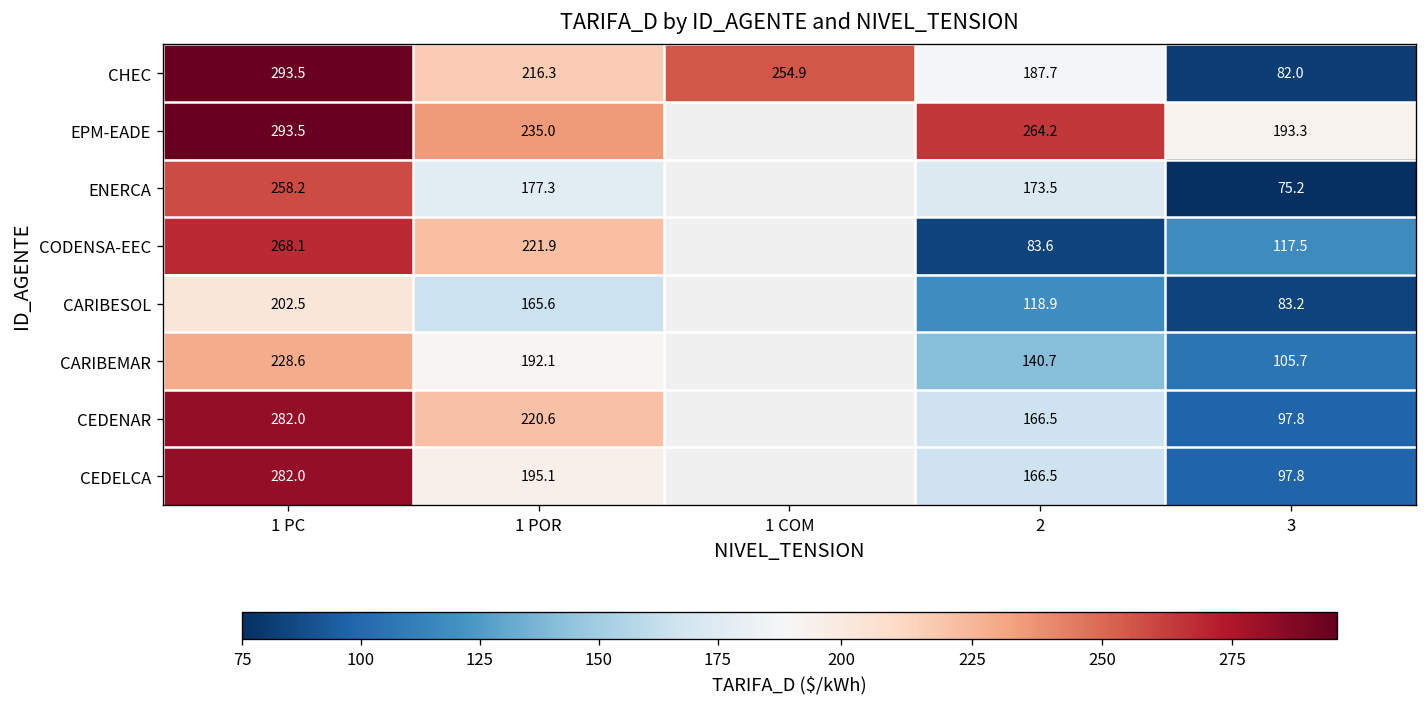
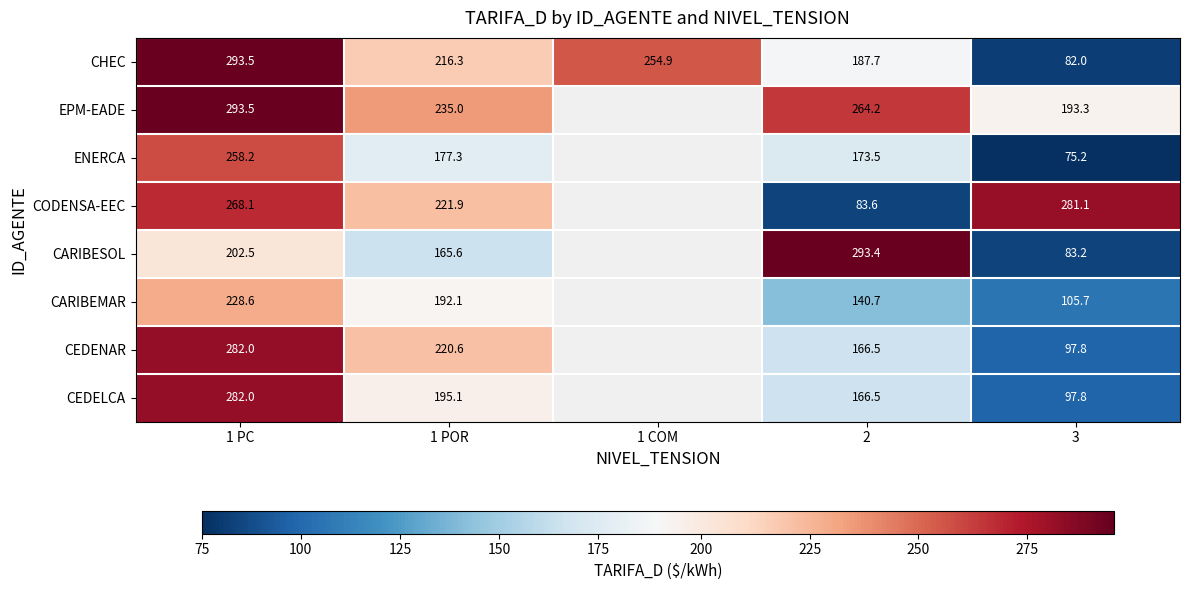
CODENSA-EEC, 3: 117.5 -> 281.1
CARIBESOL, 2: 118.9 -> 293.4
